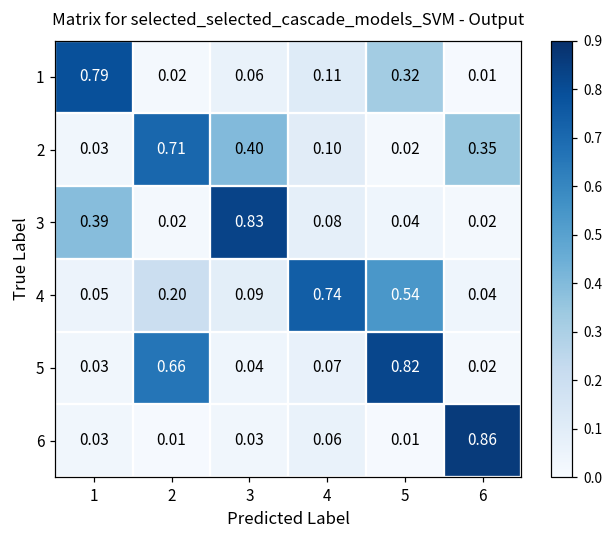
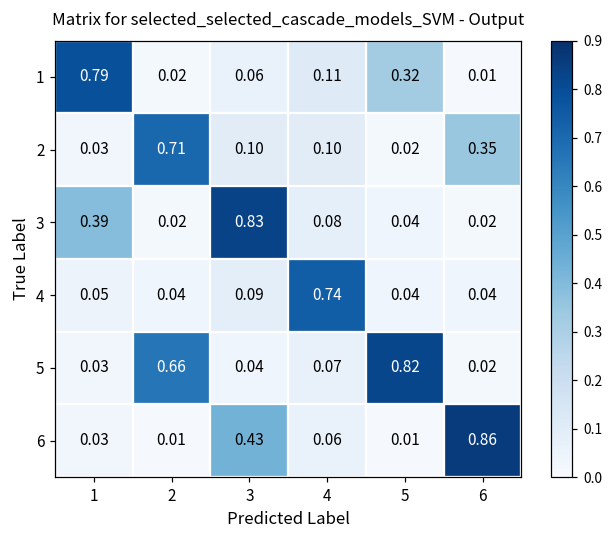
2, 3: 0.40 -> 0.10
4, 2: 0.20 -> 0.04
4, 5: 0.54 -> 0.04
6, 3: 0.03 -> 0.43
